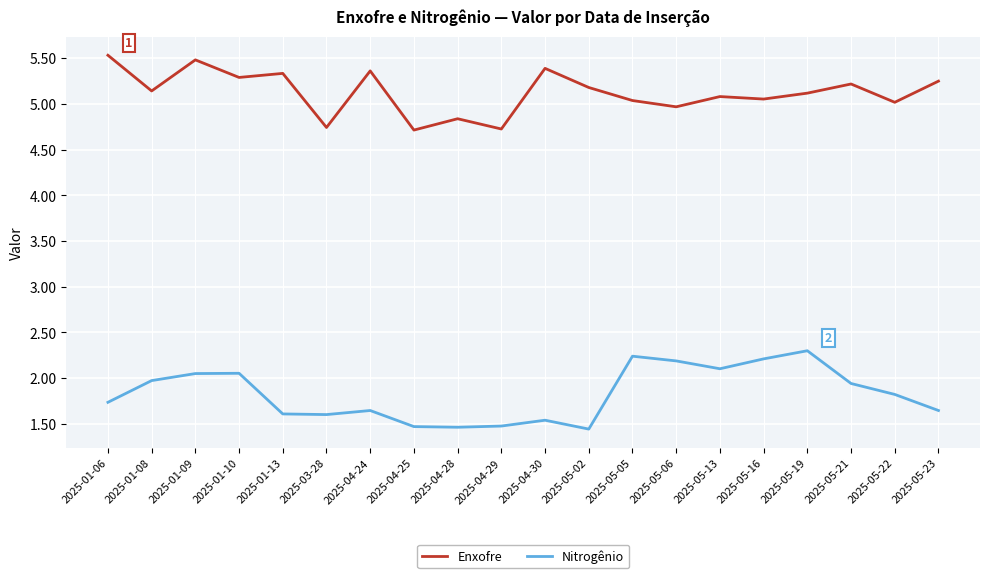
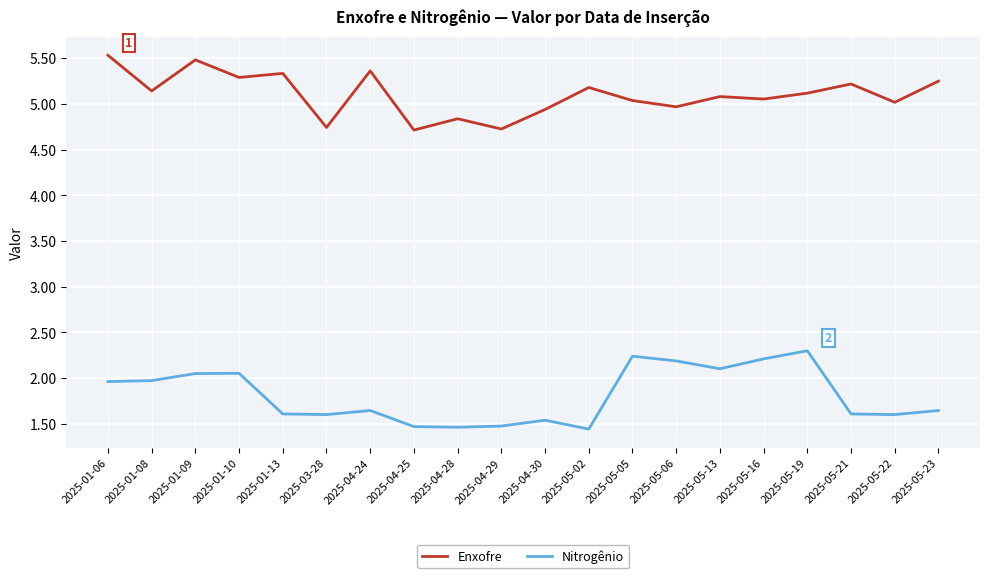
Nitrogênio, 2025-01-06: 1.7 -> 2.0
Enxofre, 2025-04-30: 5.4 -> 4.9
Nitrogênio, 2025-05-21: 1.9 -> 1.6
Nitrogênio, 2025-05-22: 1.8 -> 1.6
